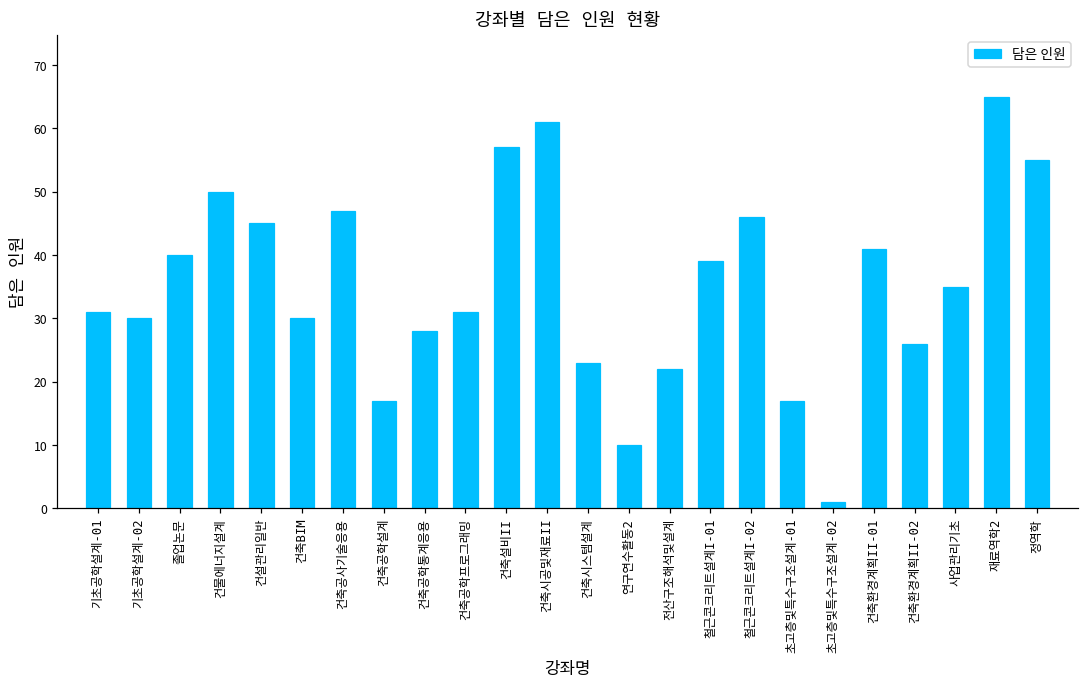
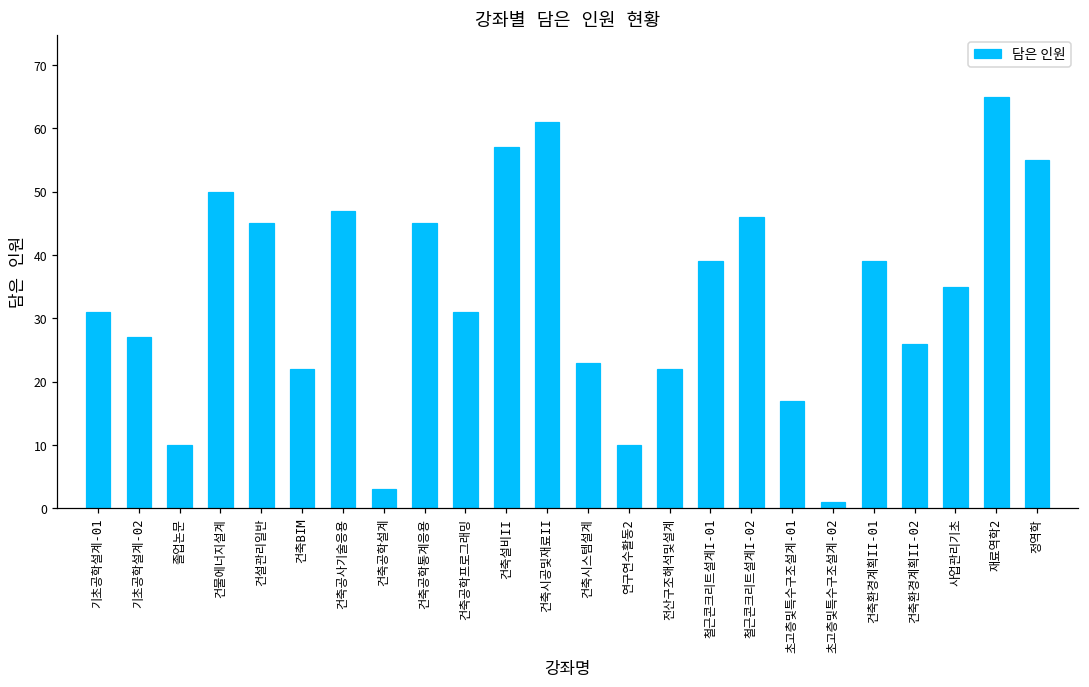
기초공학설계-02: 30 -> 27
졸업논문: 40 -> 10
건축BIM: 30 -> 22
건축공학설계: 17 -> 3
건축공학통계응용: 28 -> 45
건축환경계획II-01: 41 -> 39
